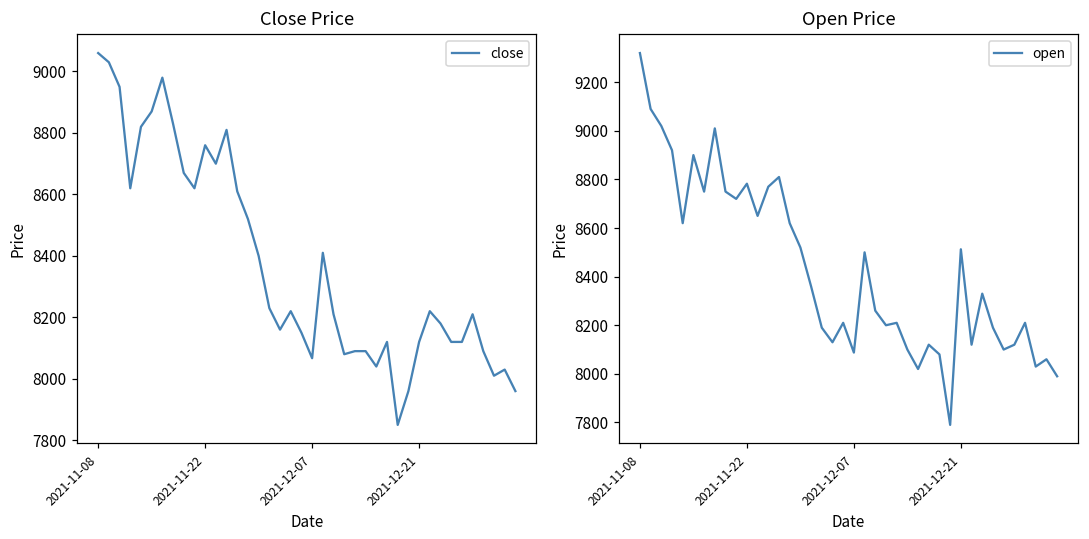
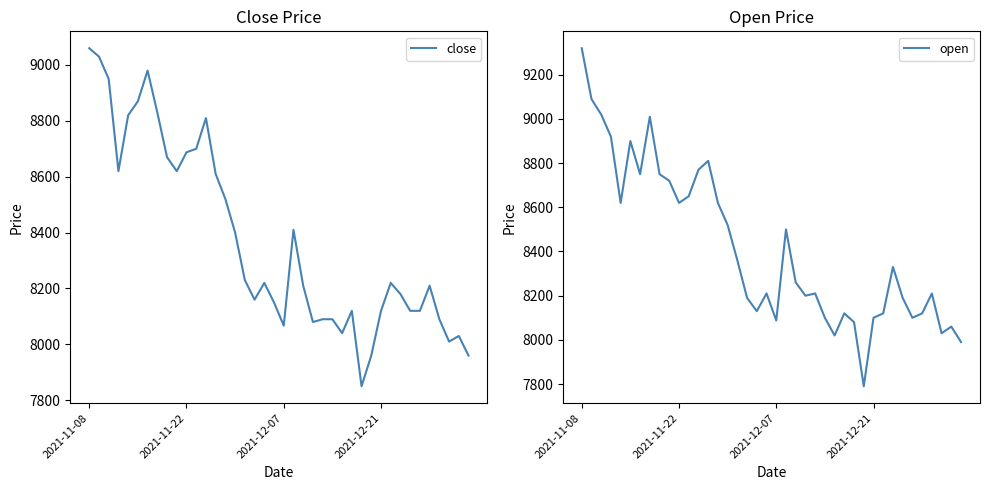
Close Price, 2021-11-22: 8760 -> 8690
Open Price, 2021-11-22: 8780 -> 8620
Open Price, 2021-12-21: 8510 -> 8100
